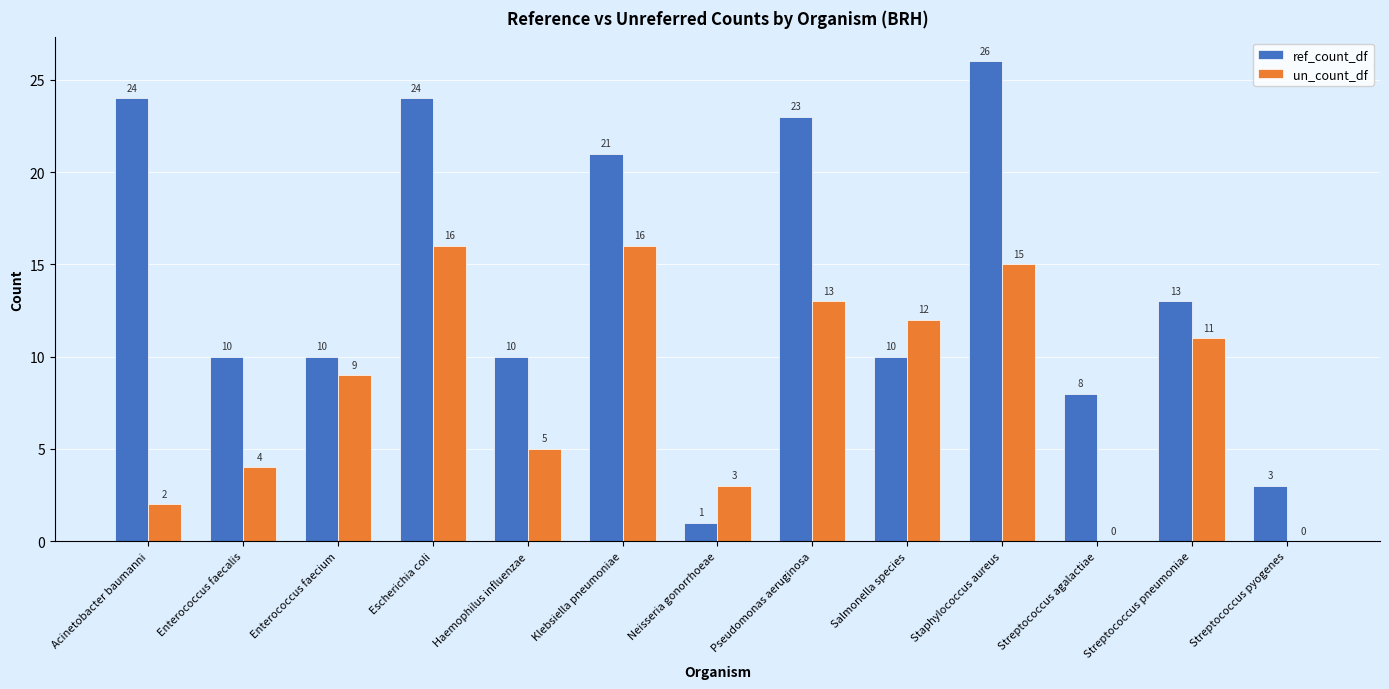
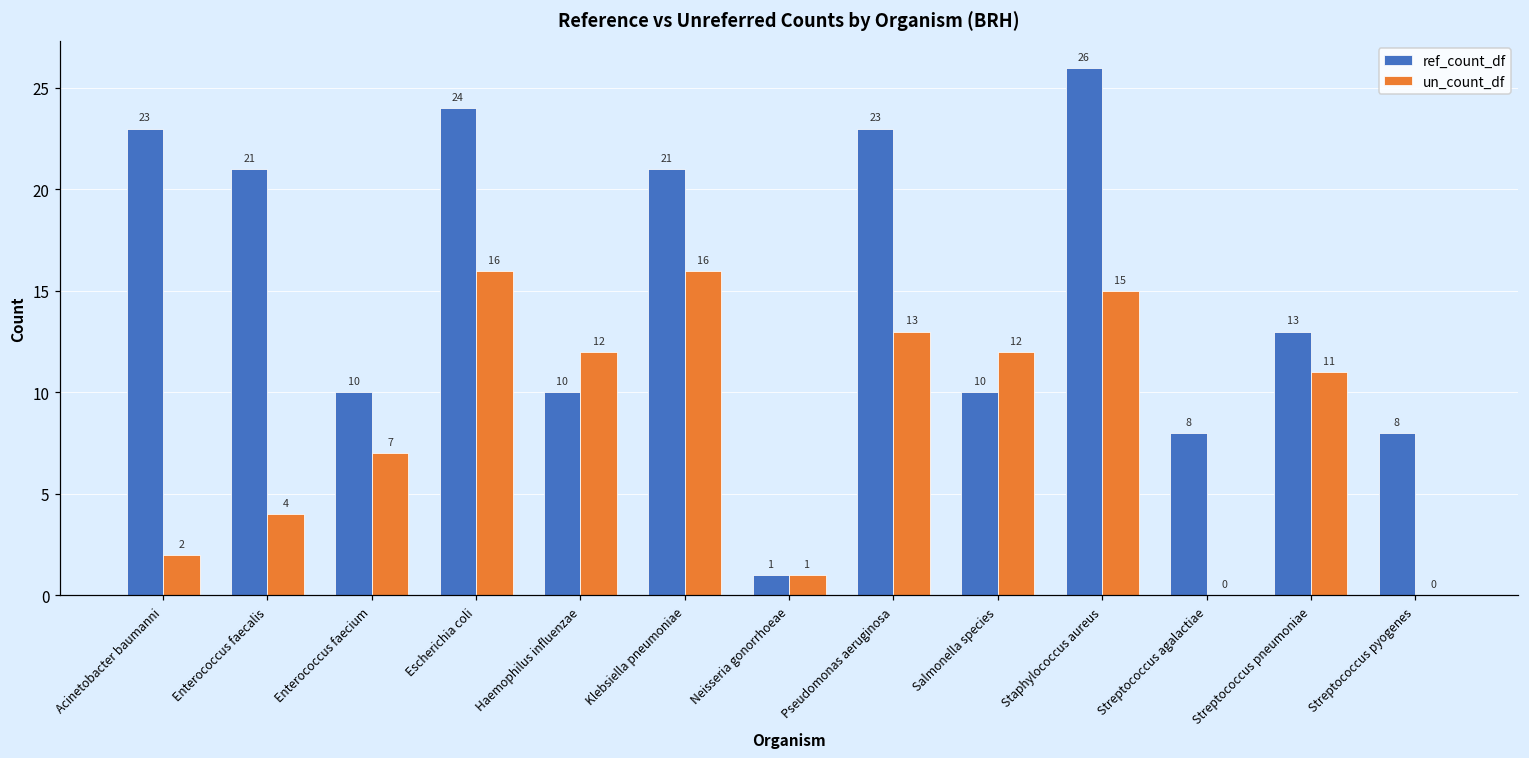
ref_count_df, Acinetobacter baumanni: 24 -> 23
ref_count_df, Enterococcus faecalis: 10 -> 21
un_count_df, Enterococcus faecium: 9 -> 7
un_count_df, Haemophilus influenzae: 5 -> 12
un_count_df, Neisseria gonorrhoeae: 3 -> 1
ref_count_df, Streptococcus pyogenes: 3 -> 8
